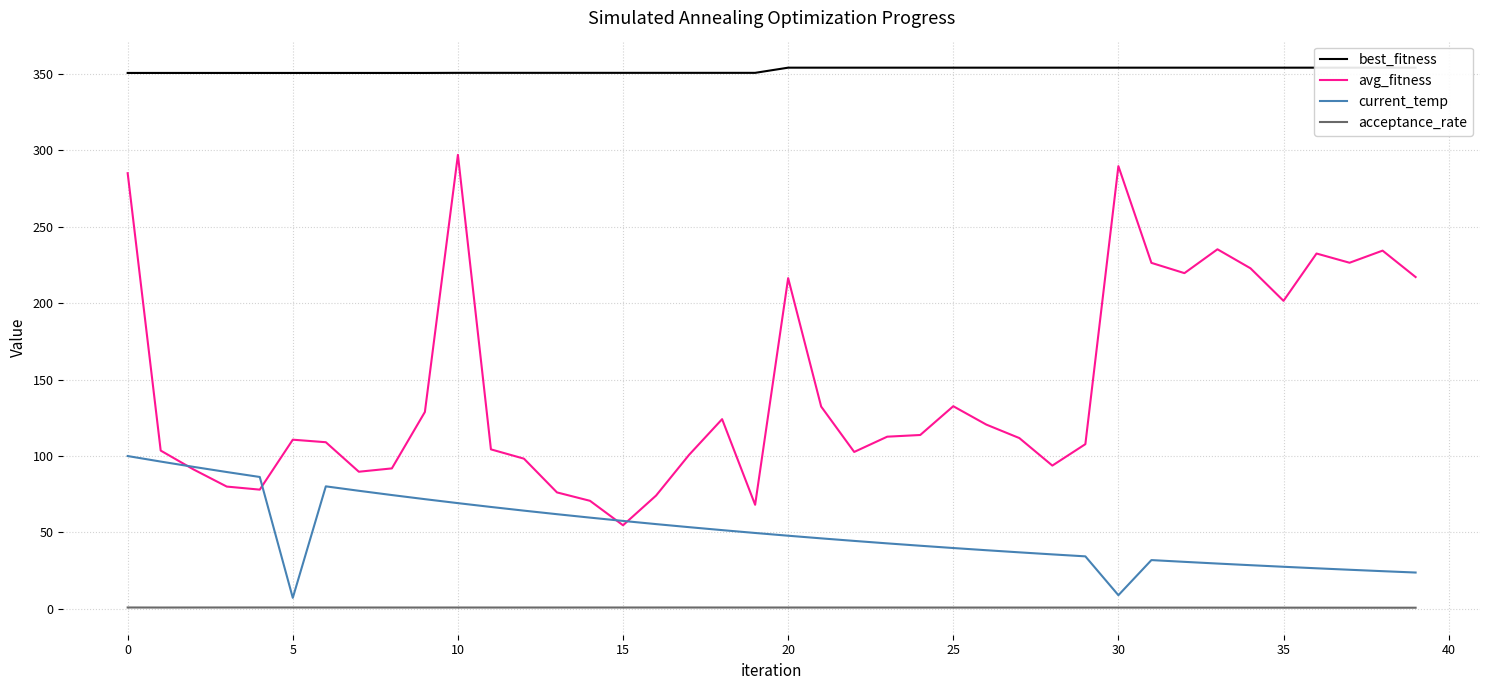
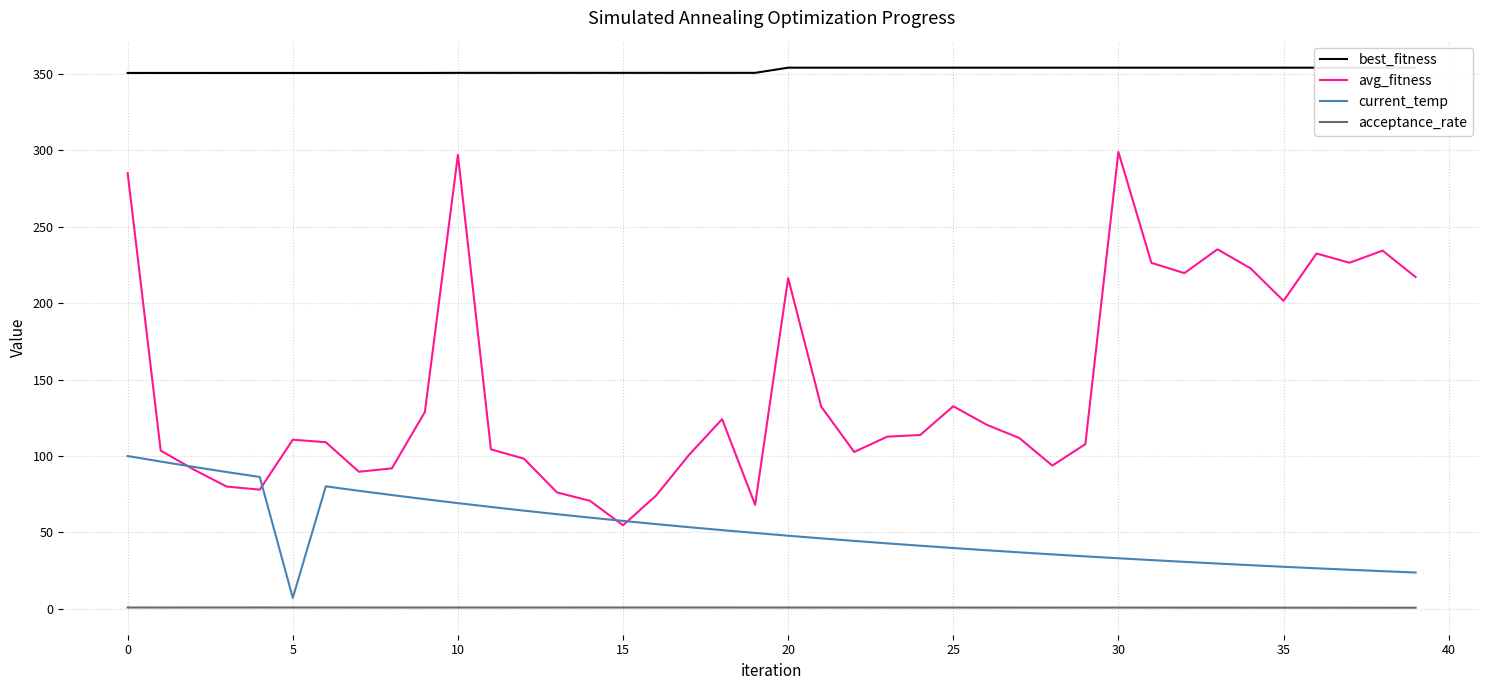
avg_fitness, 30: 290 -> 299
current_temp, 30: 9 -> 33
